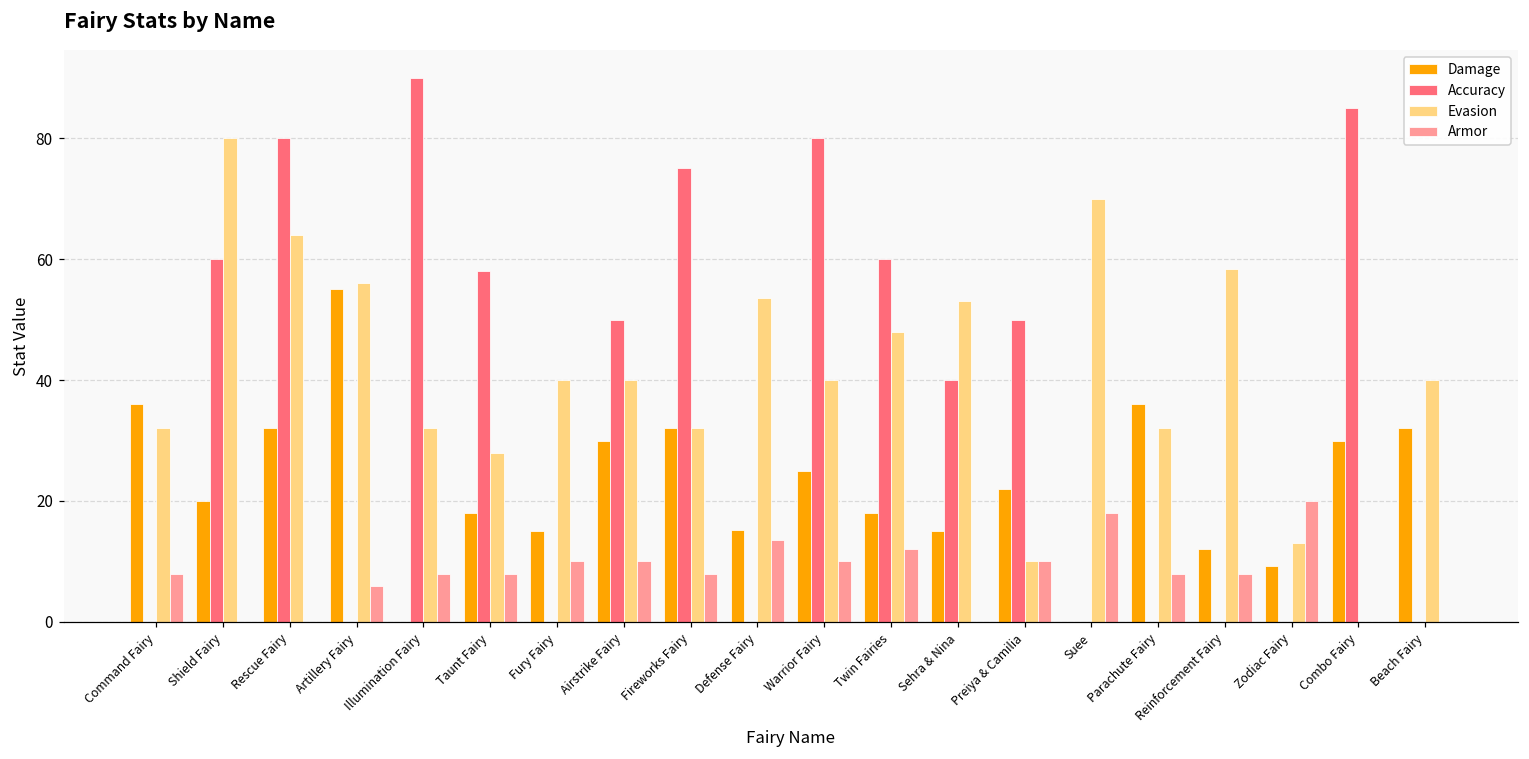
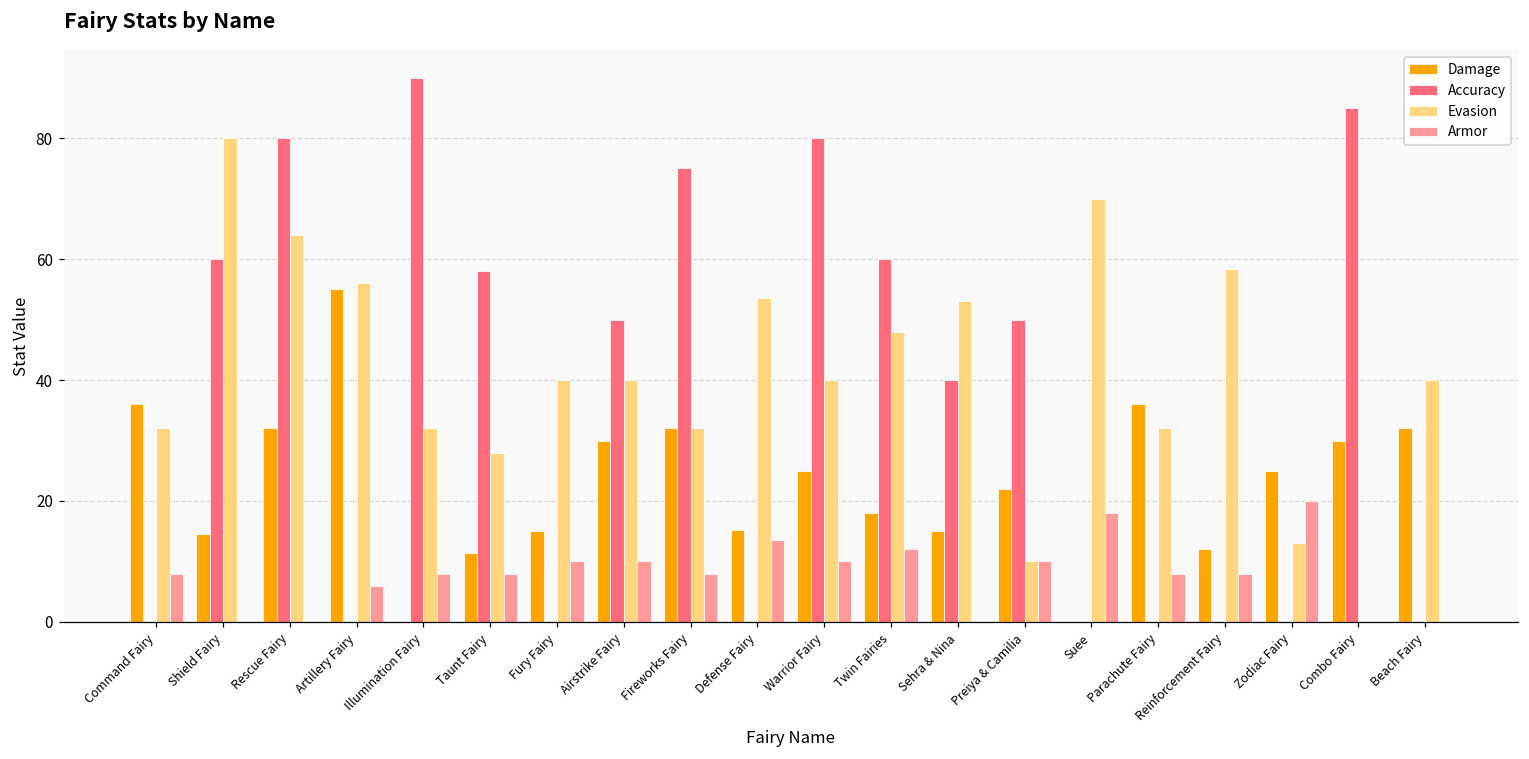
Damage, Shield Fairy: 20 -> 15
Damage, Taunt Fairy: 18 -> 11
Damage, Zodiac Fairy: 9 -> 25
